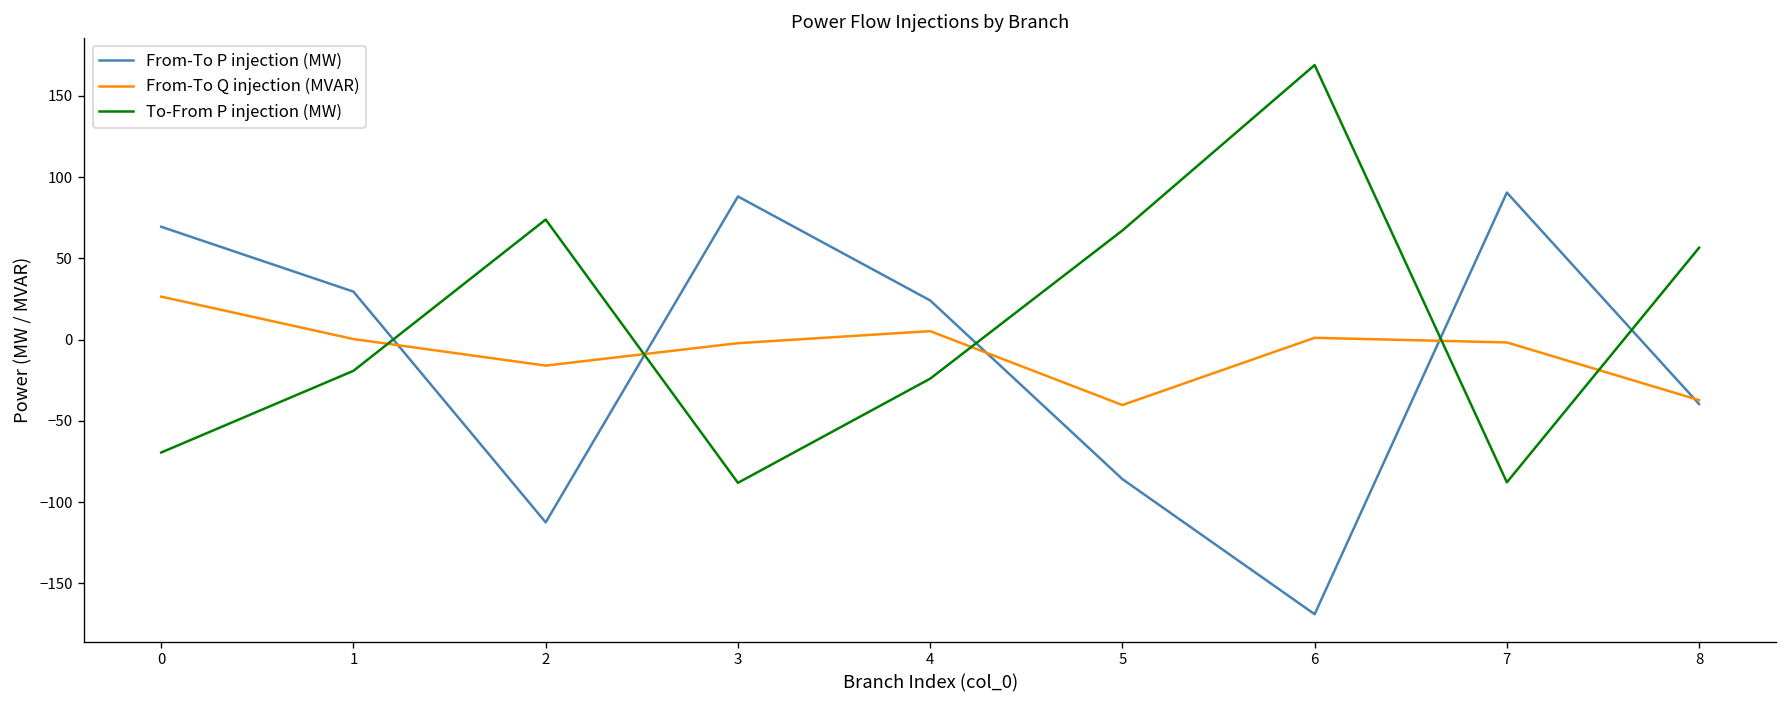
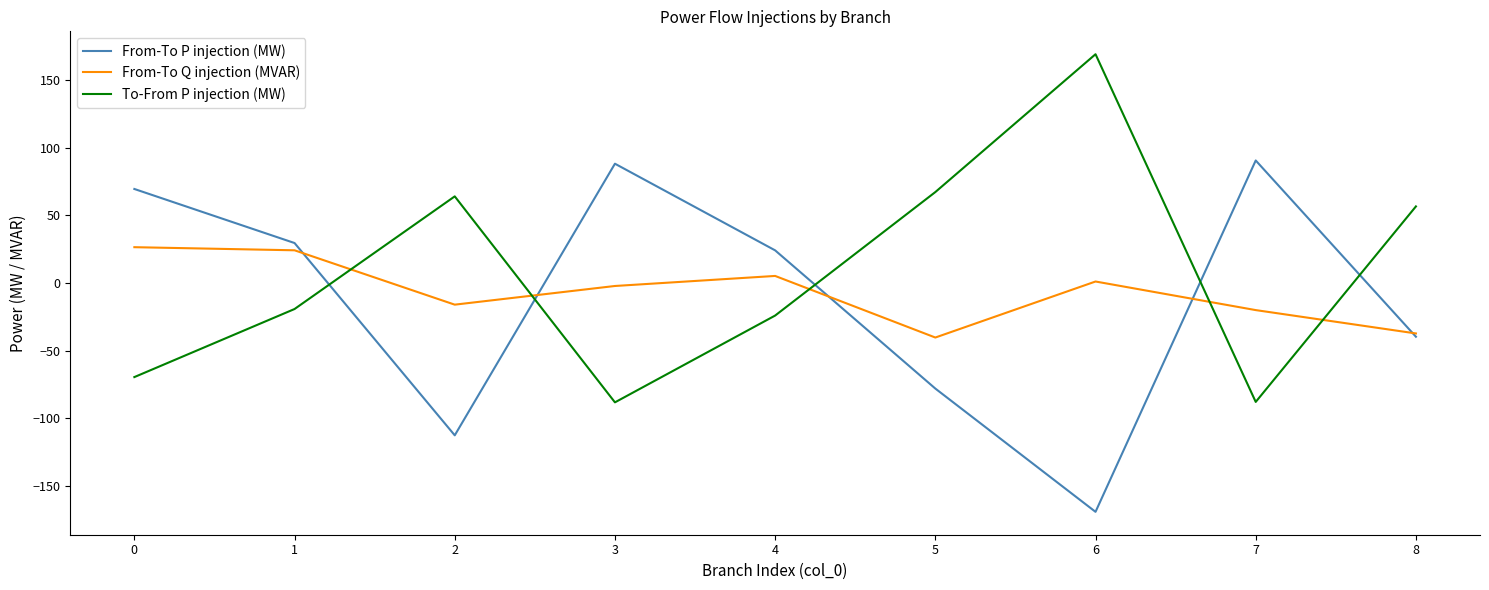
From-To Q injection (MVAR), 1: 0 -> 24
To-From P injection (MW), 2: 74 -> 64
From-To P injection (MW), 5: -86 -> -78
From-To Q injection (MVAR), 7: -2 -> -20
